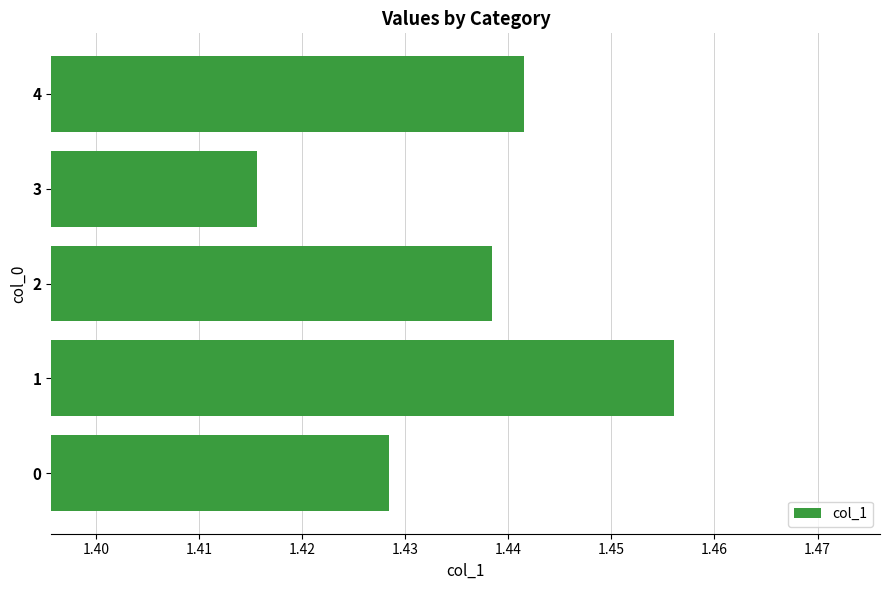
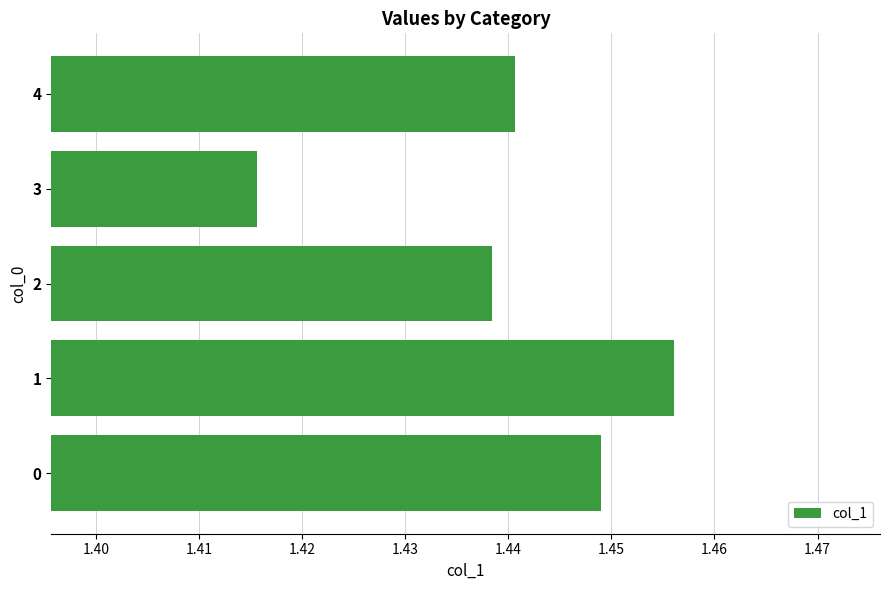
4: 1.4415 -> 1.4407
0: 1.4284 -> 1.4490
